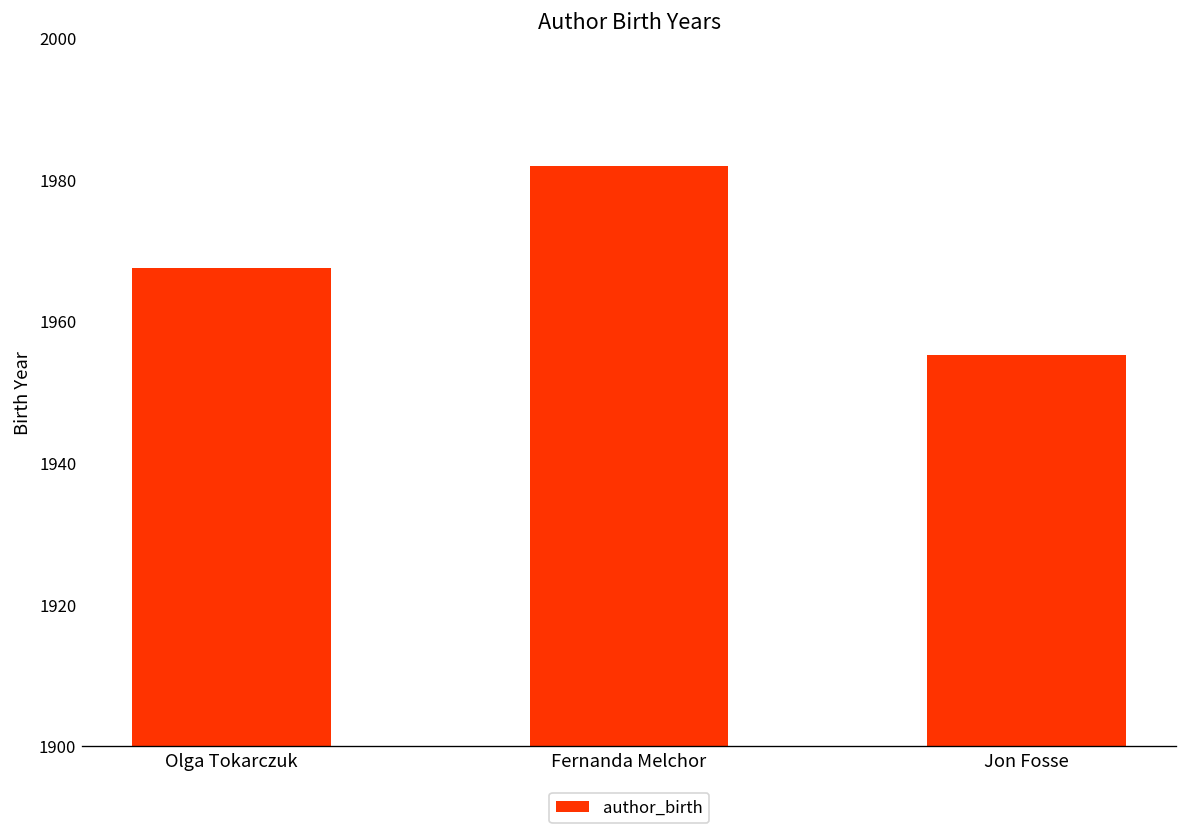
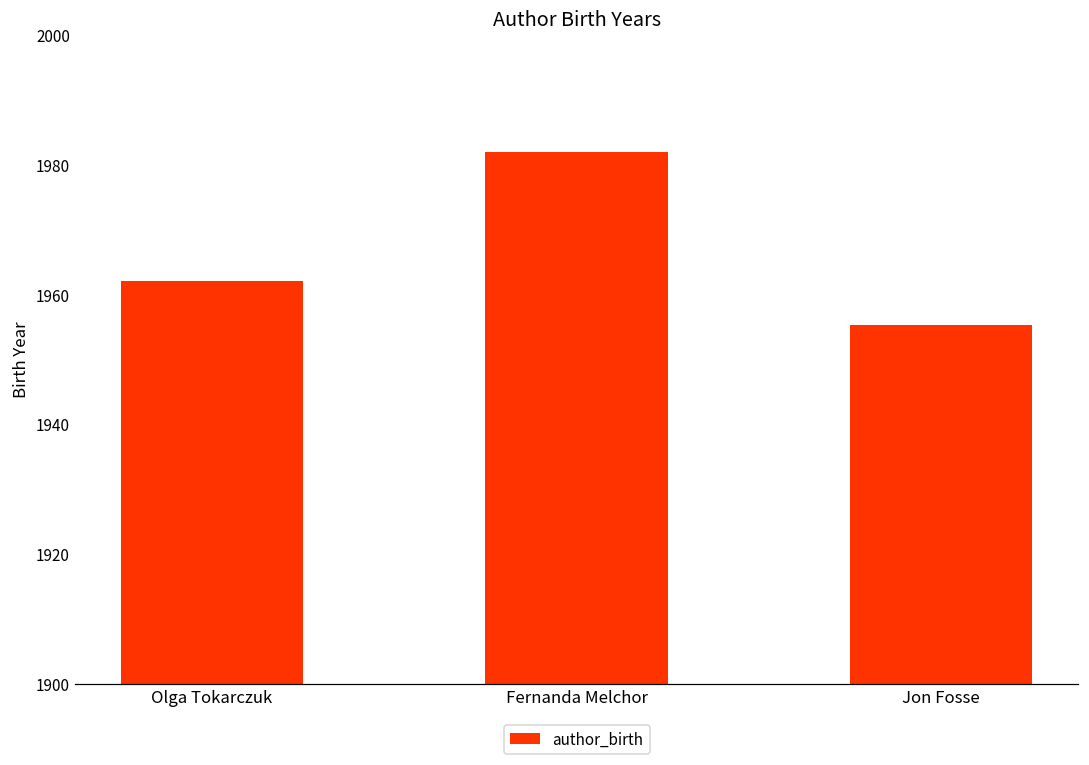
Olga Tokarczuk: 1968 -> 1962
